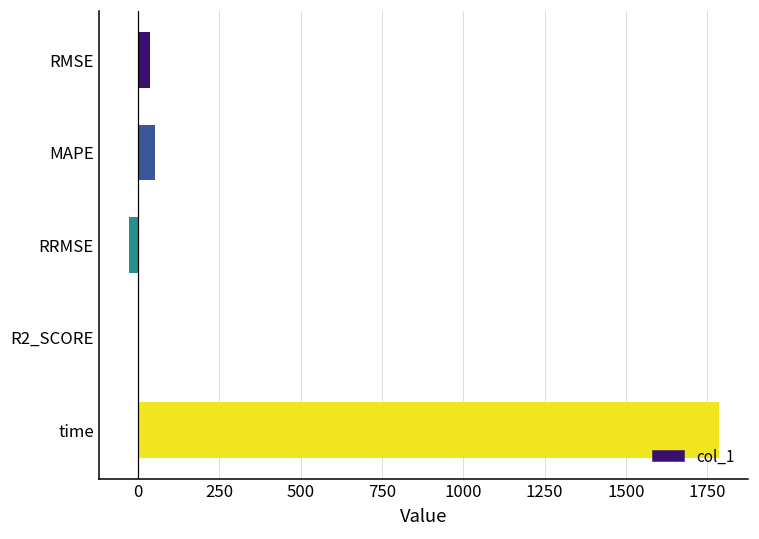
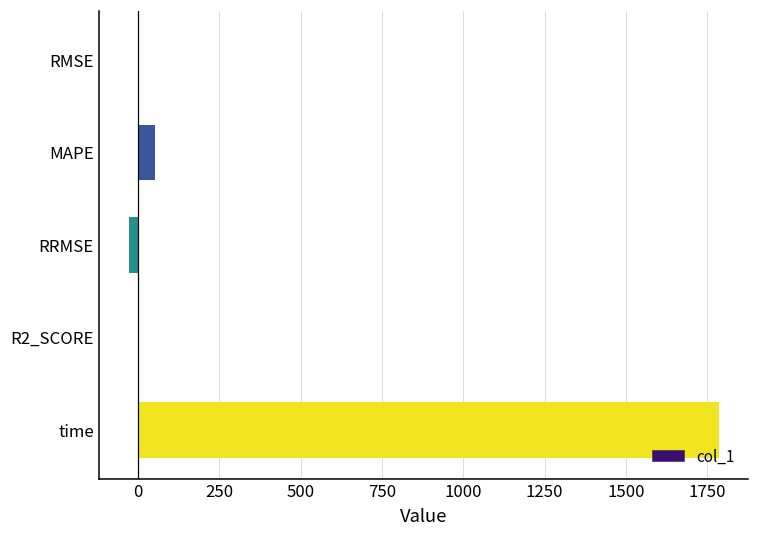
RMSE: 40 -> 0
